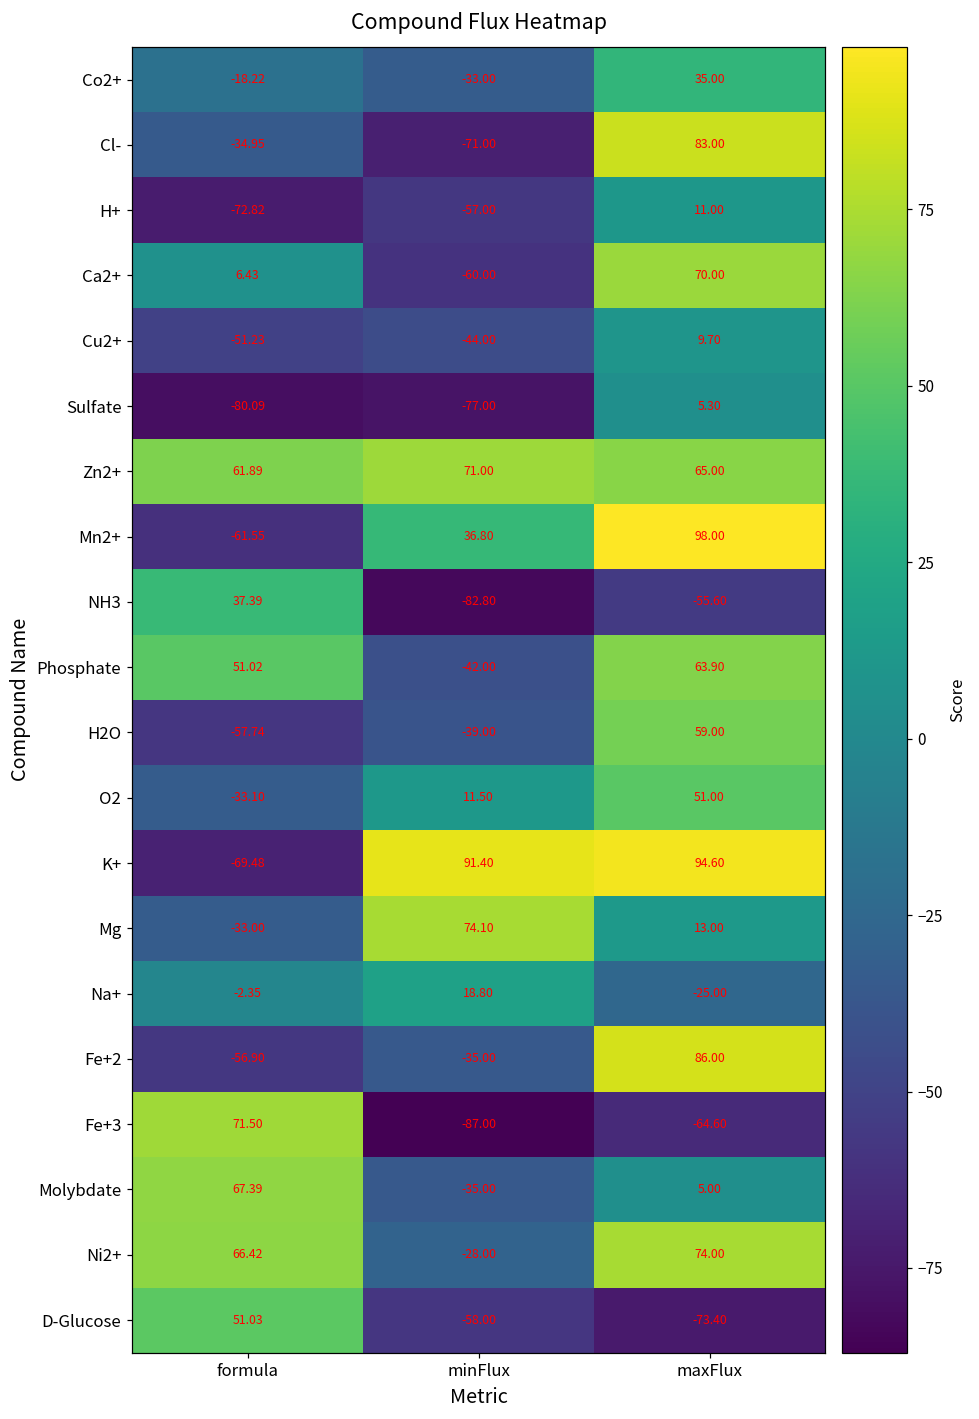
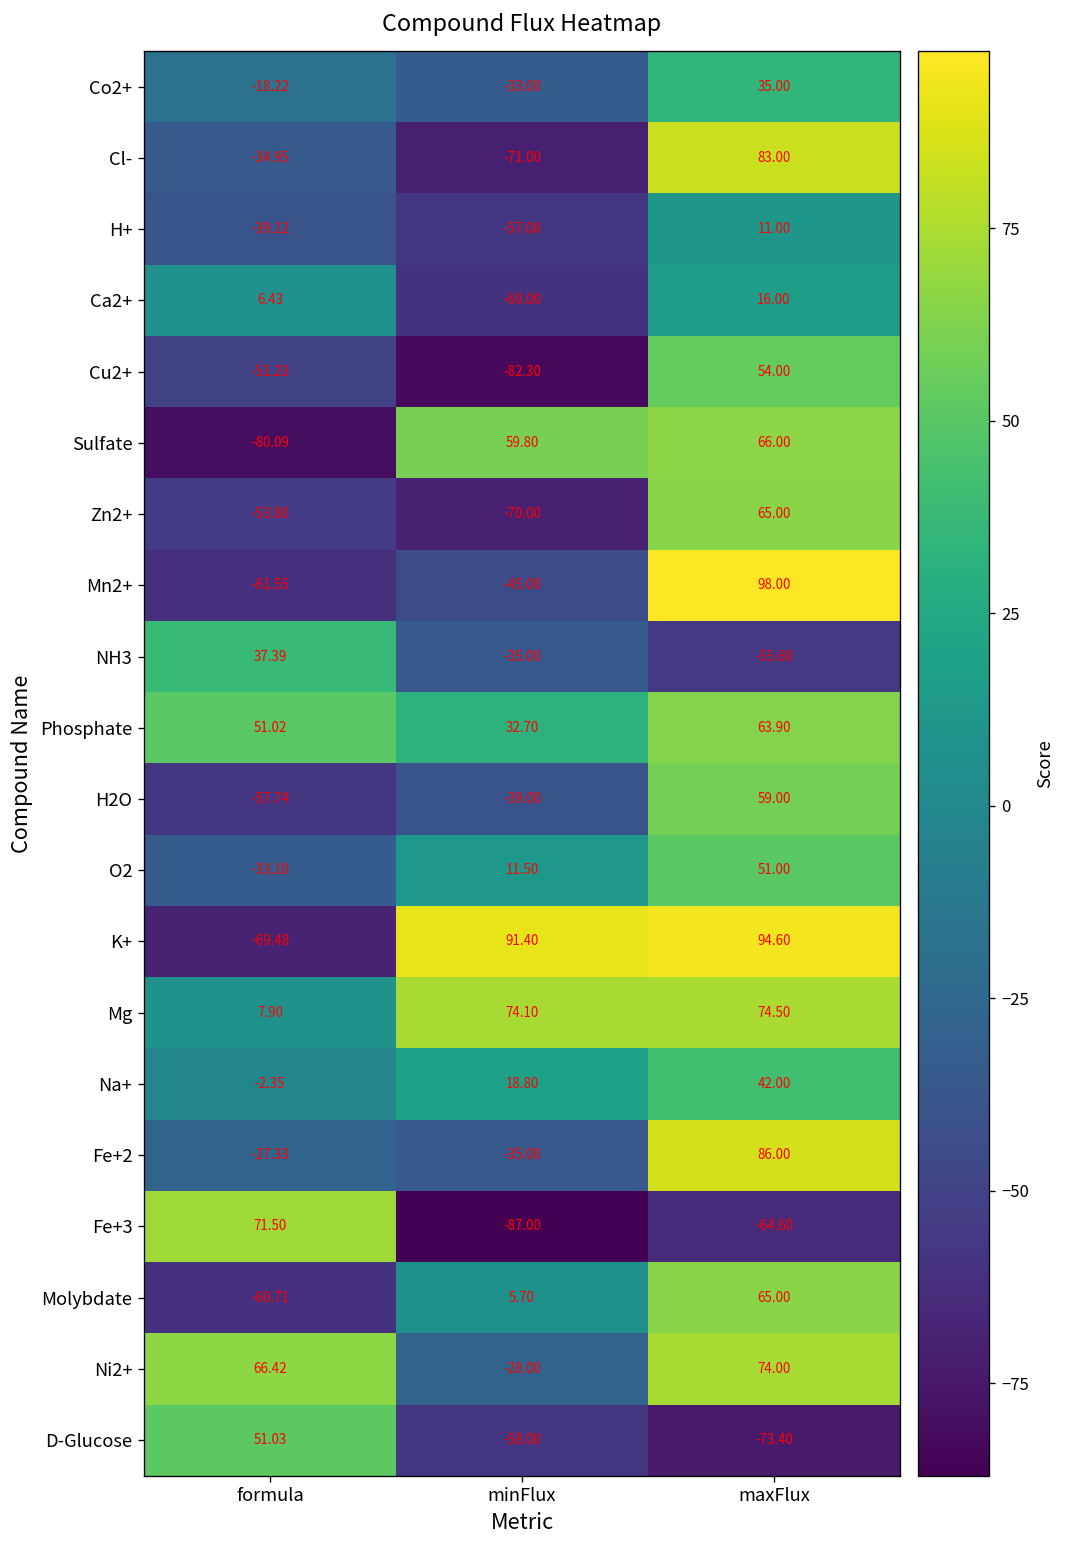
H+, formula: -72.82 -> -39.12
Ca2+, maxFlux: 70.00 -> 16.00
Cu2+, minFlux: -44.00 -> -82.30
Cu2+, maxFlux: 9.70 -> 54.00
Sulfate, minFlux: -77.00 -> 59.80
Sulfate, maxFlux: 5.30 -> 66.00
Zn2+, formula: 61.89 -> -53.80
Zn2+, minFlux: 71.00 -> -70.00
Mn2+, minFlux: 36.80 -> -45.00
NH3, minFlux: -82.80 -> -35.00
Phosphate, minFlux: -42.00 -> 32.70
Mg, formula: -33.00 -> 7.90
Mg, maxFlux: 13.00 -> 74.50
Na+, maxFlux: -25.00 -> 42.00
Fe+2, formula: -56.90 -> -27.33
Molybdate, formula: 67.39 -> -60.71
Molybdate, minFlux: -35.00 -> 5.70
Molybdate, maxFlux: 5.00 -> 65.00
